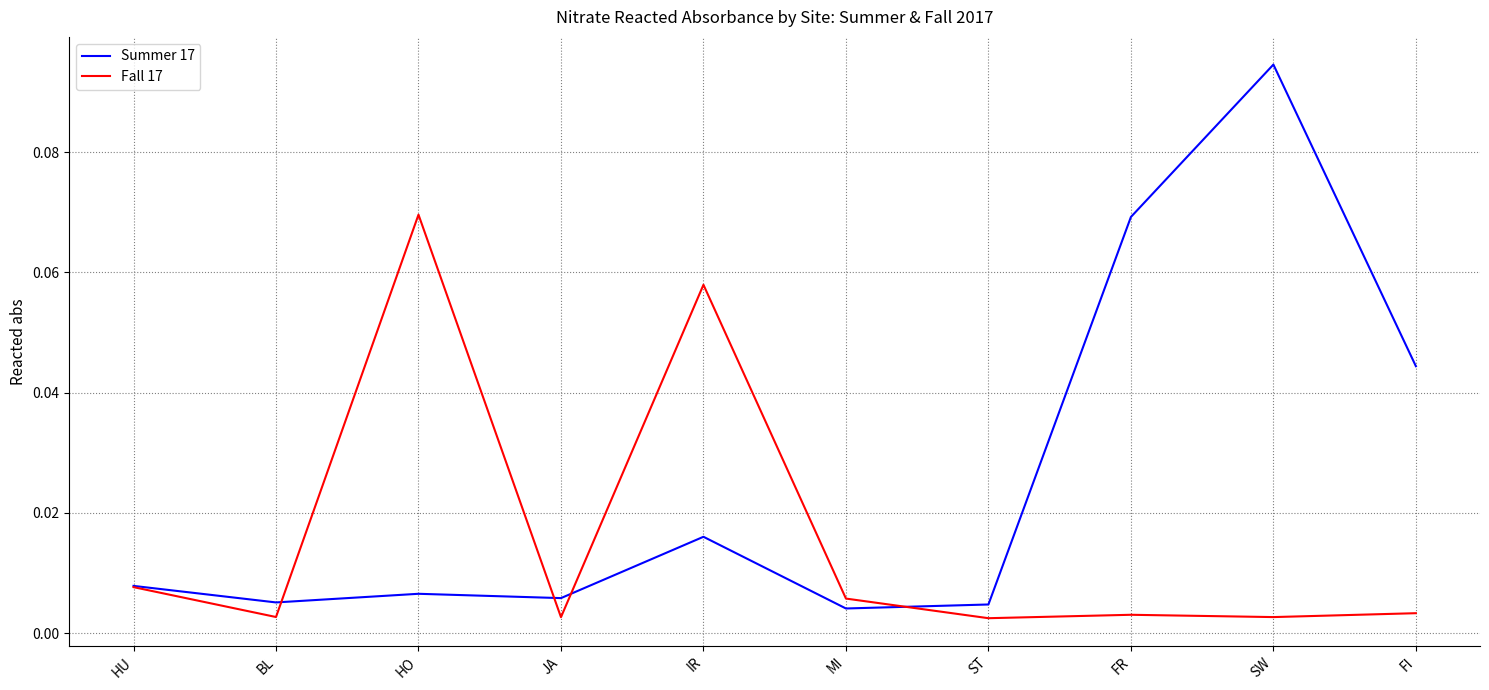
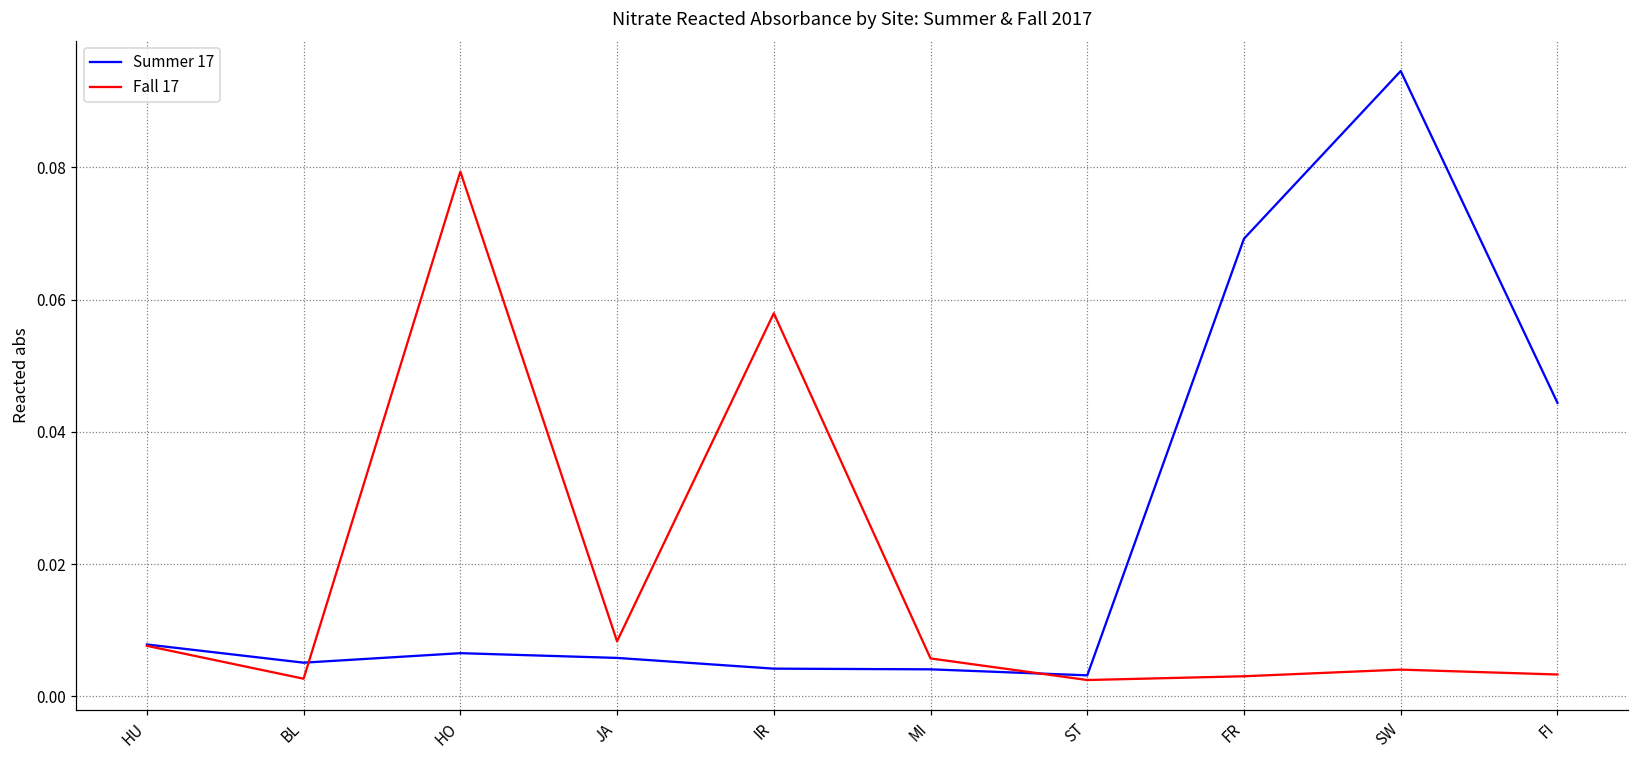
Fall 17, HO: 0.070 -> 0.079
Fall 17, JA: 0.003 -> 0.008
Summer 17, IR: 0.016 -> 0.004
Summer 17, ST: 0.005 -> 0.003
Fall 17, SW: 0.003 -> 0.004
